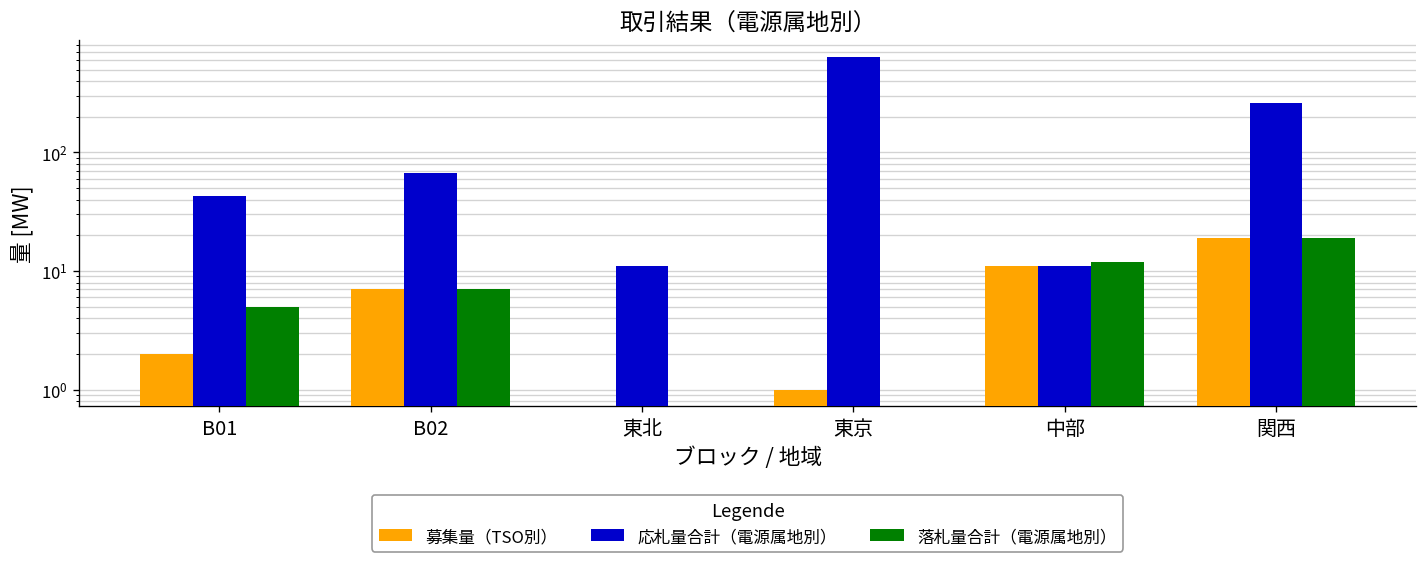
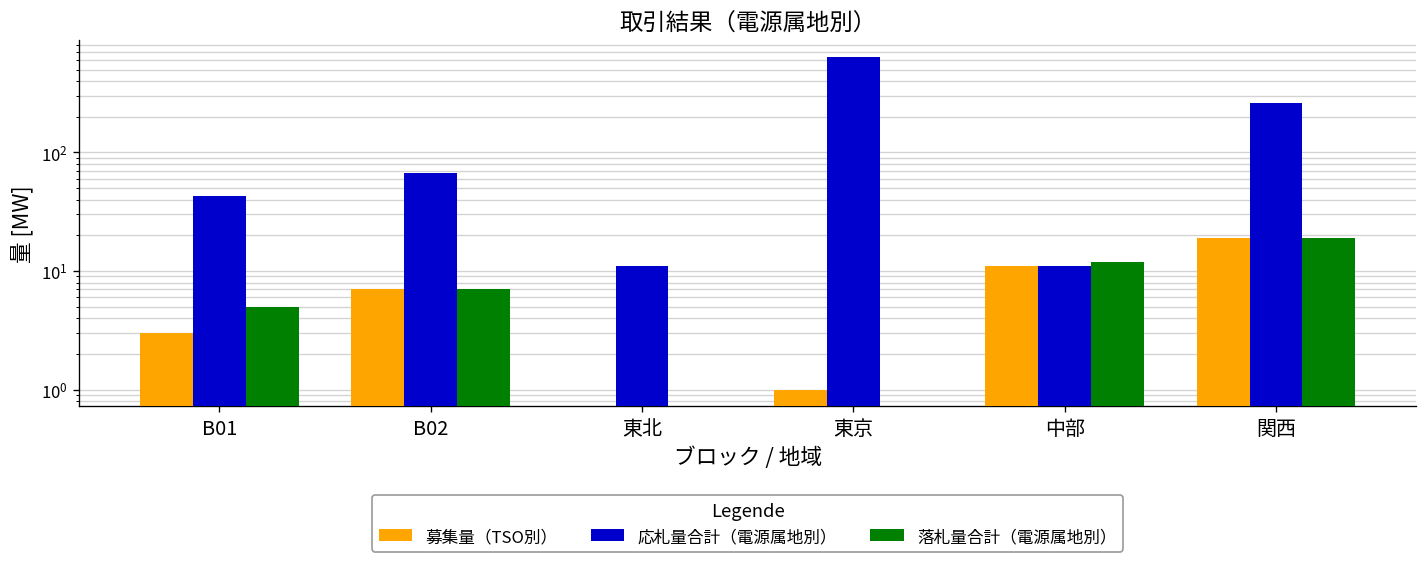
募集量（TSO別）, B01: 2 -> 3
